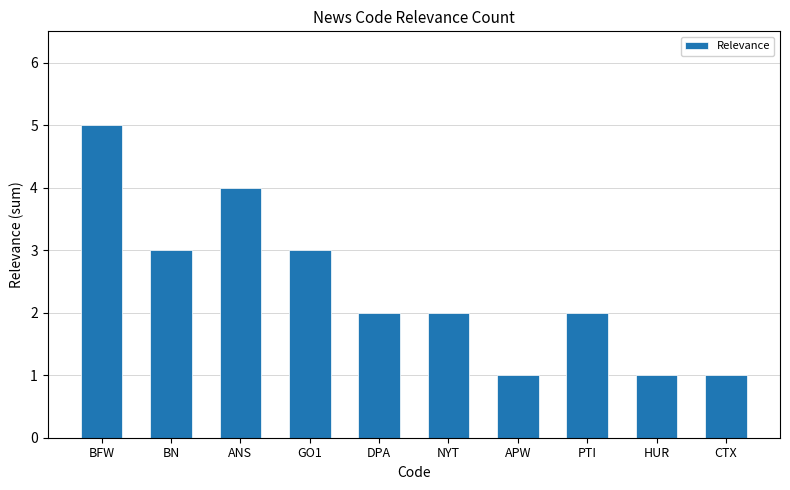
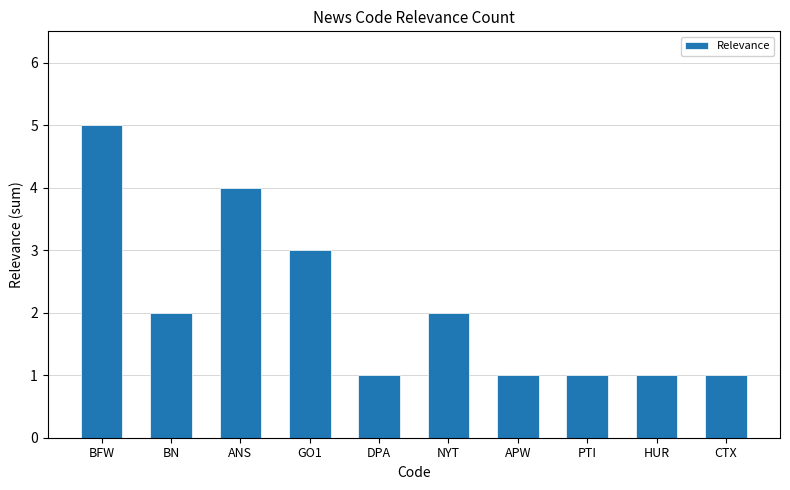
BN: 3 -> 2
DPA: 2 -> 1
PTI: 2 -> 1
